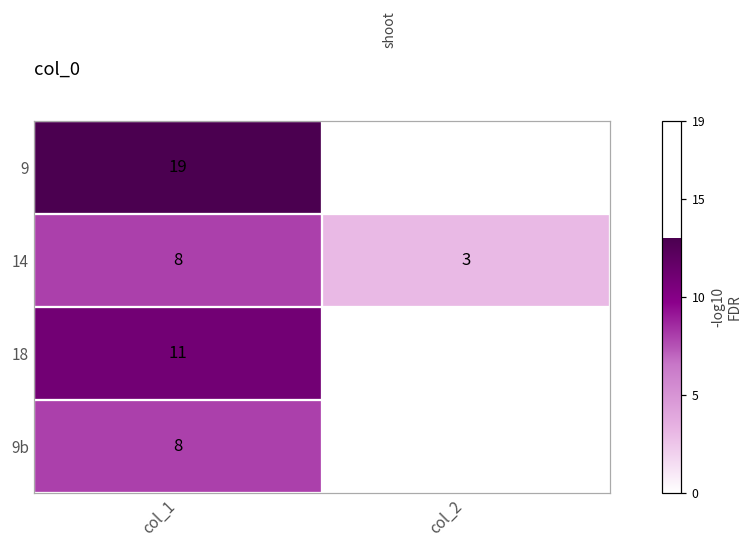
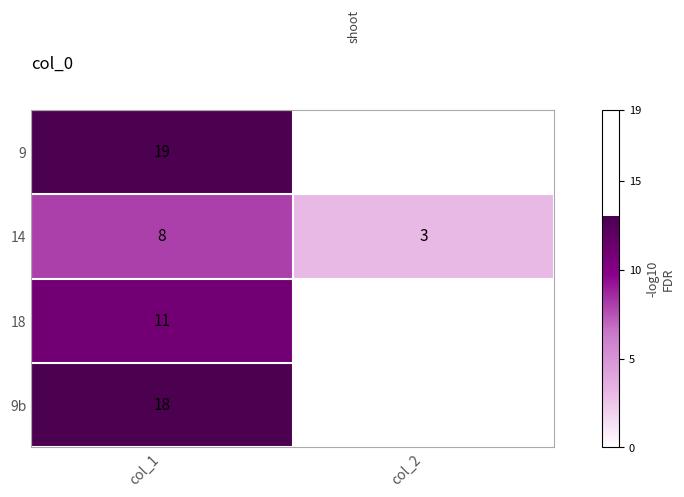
9b, col_1: 8 -> 18
